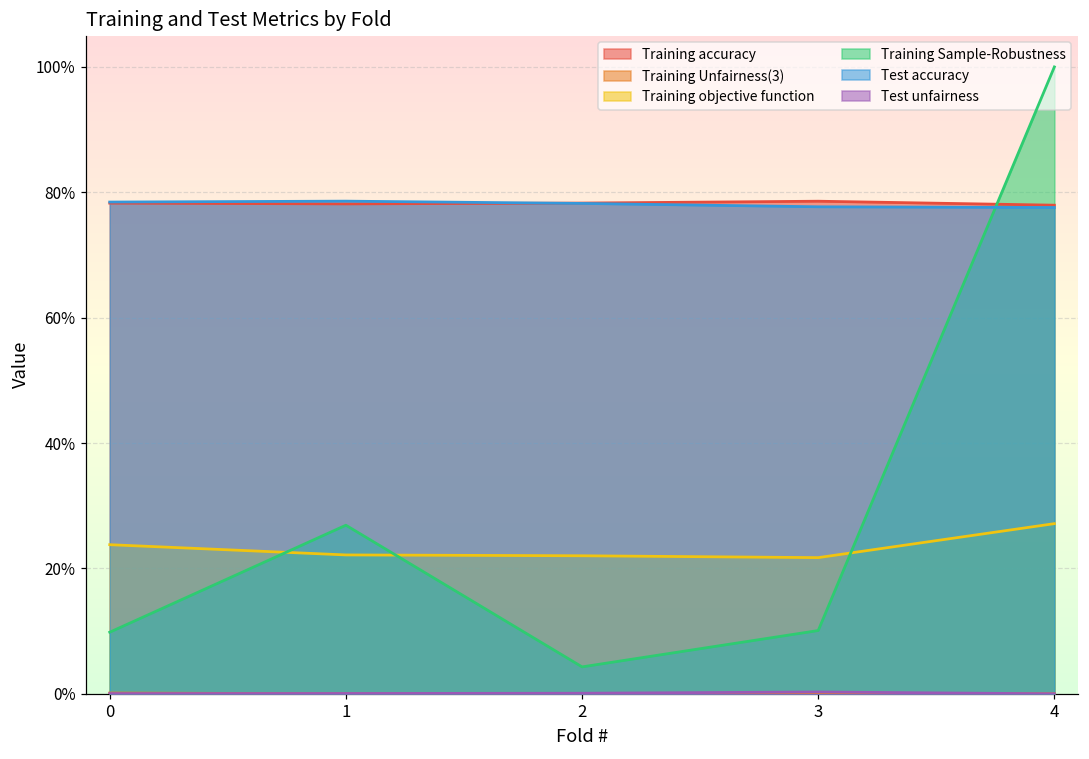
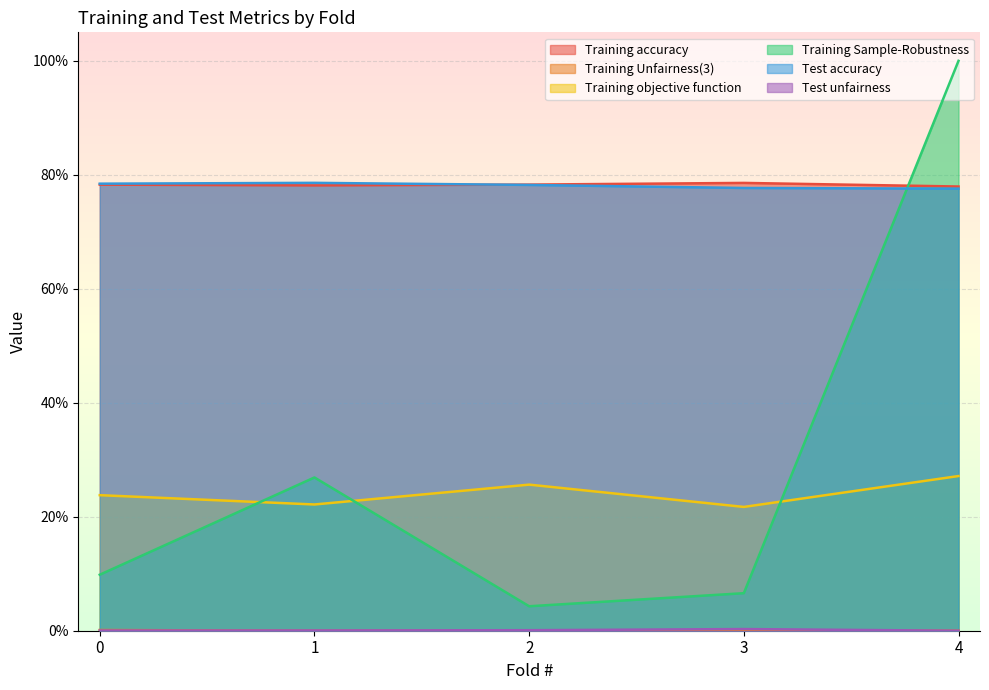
Training objective function, 2: 22% -> 26%
Training Sample-Robustness, 3: 10% -> 7%
